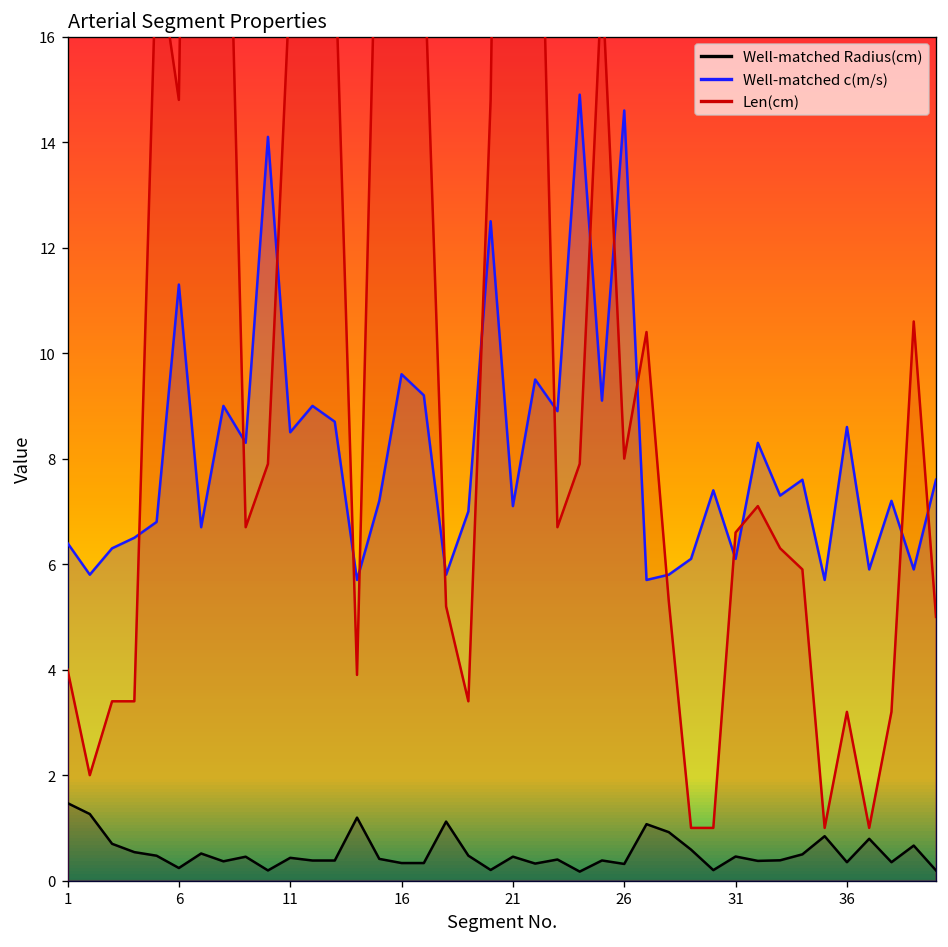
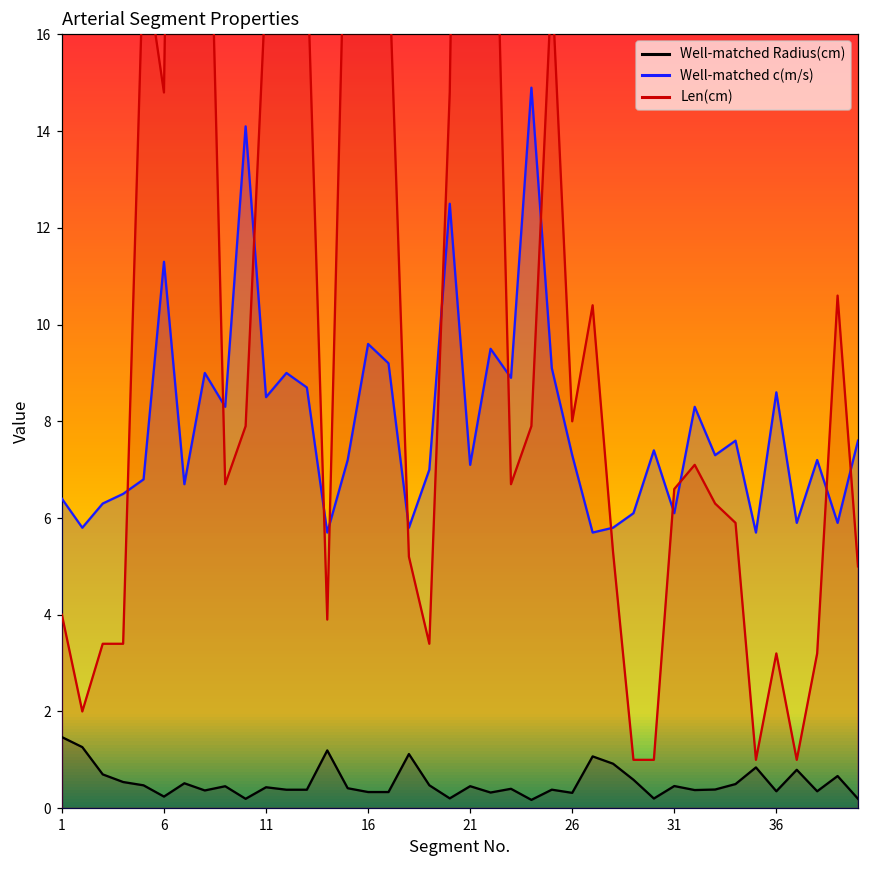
Well-matched c(m/s), 26: 14.6 -> 7.3
